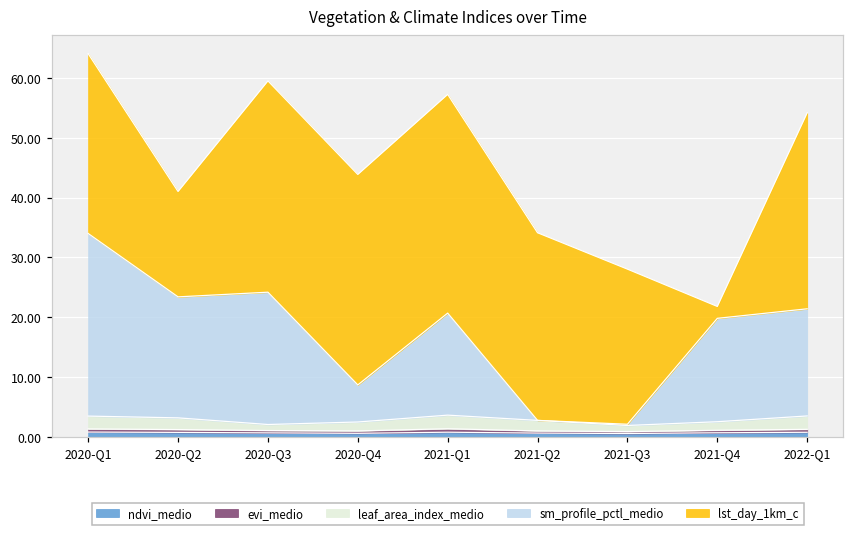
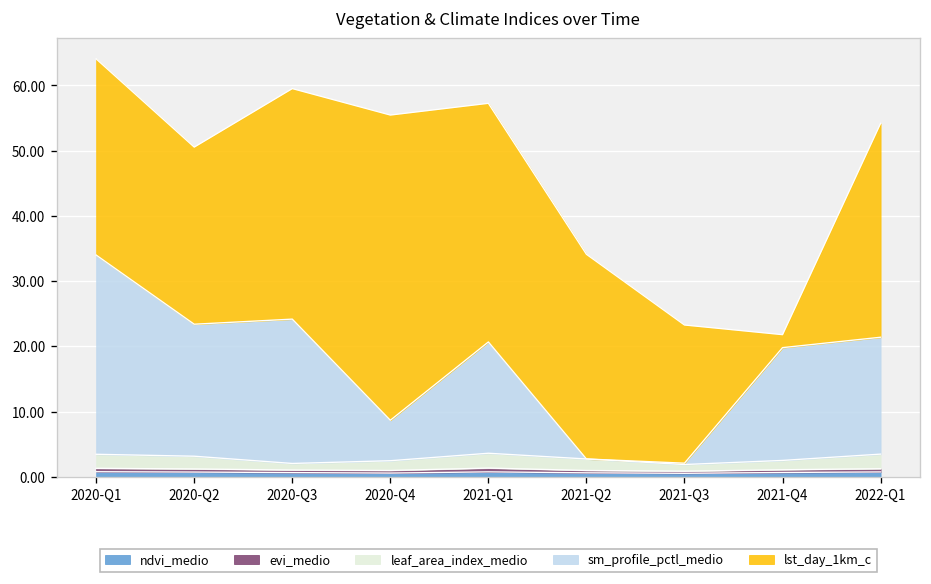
lst_day_1km_c, 2020-Q2: 18 -> 27
lst_day_1km_c, 2020-Q4: 35 -> 47
lst_day_1km_c, 2021-Q3: 26 -> 21
